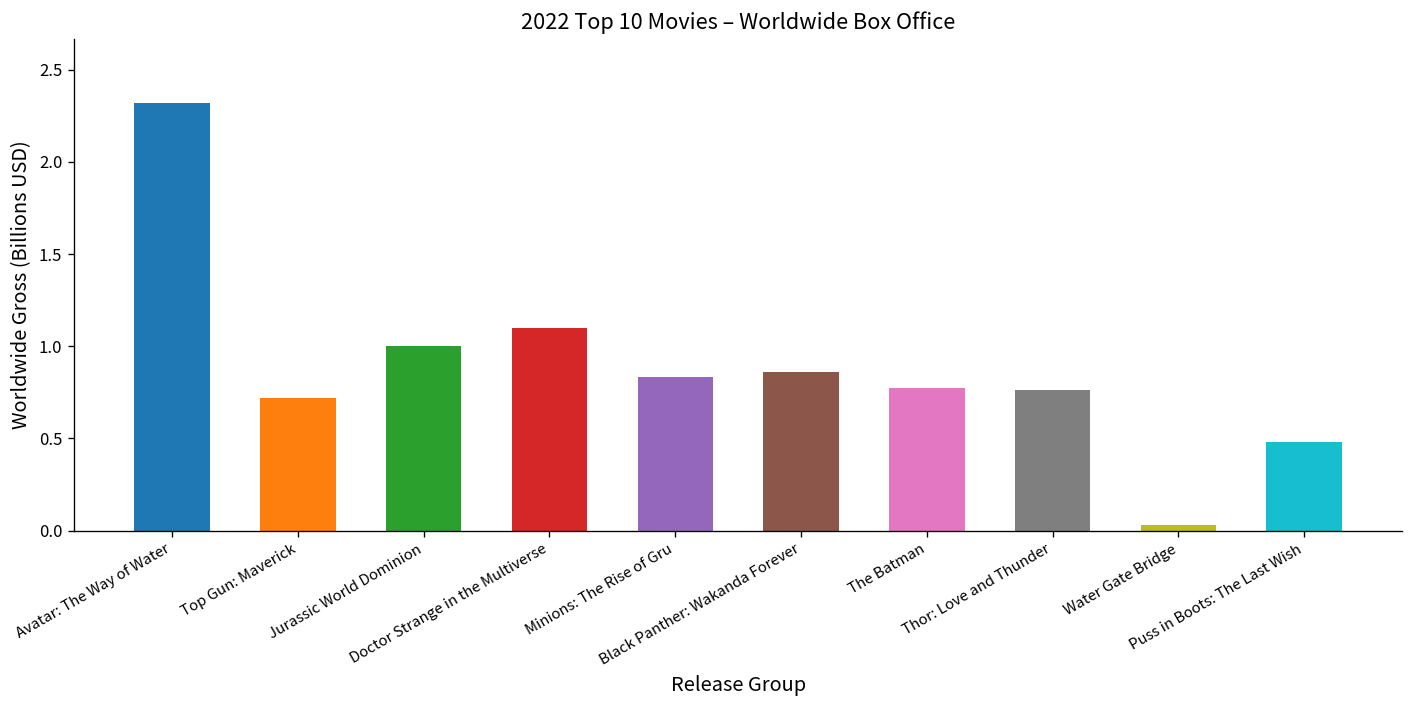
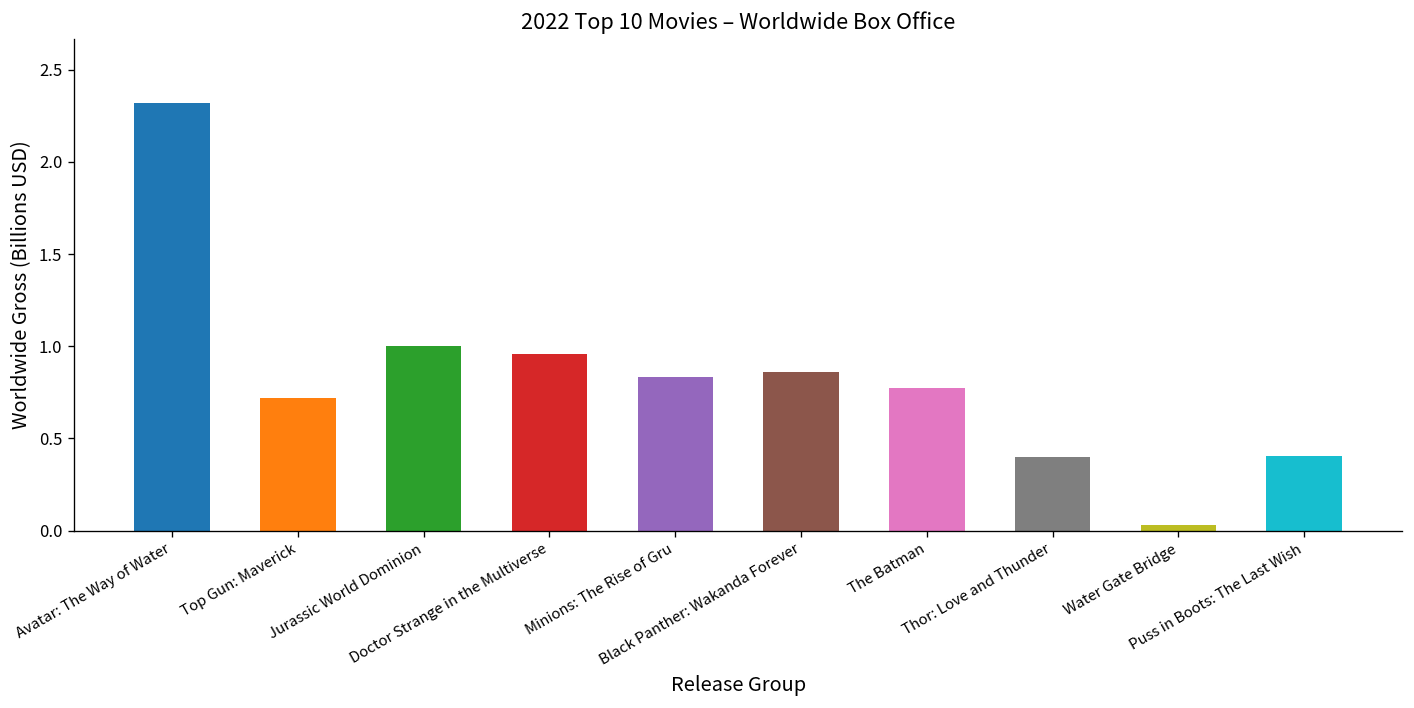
Doctor Strange in the Multiverse: 1.10 -> 0.96
Thor: Love and Thunder: 0.76 -> 0.40
Puss in Boots: The Last Wish: 0.48 -> 0.40
